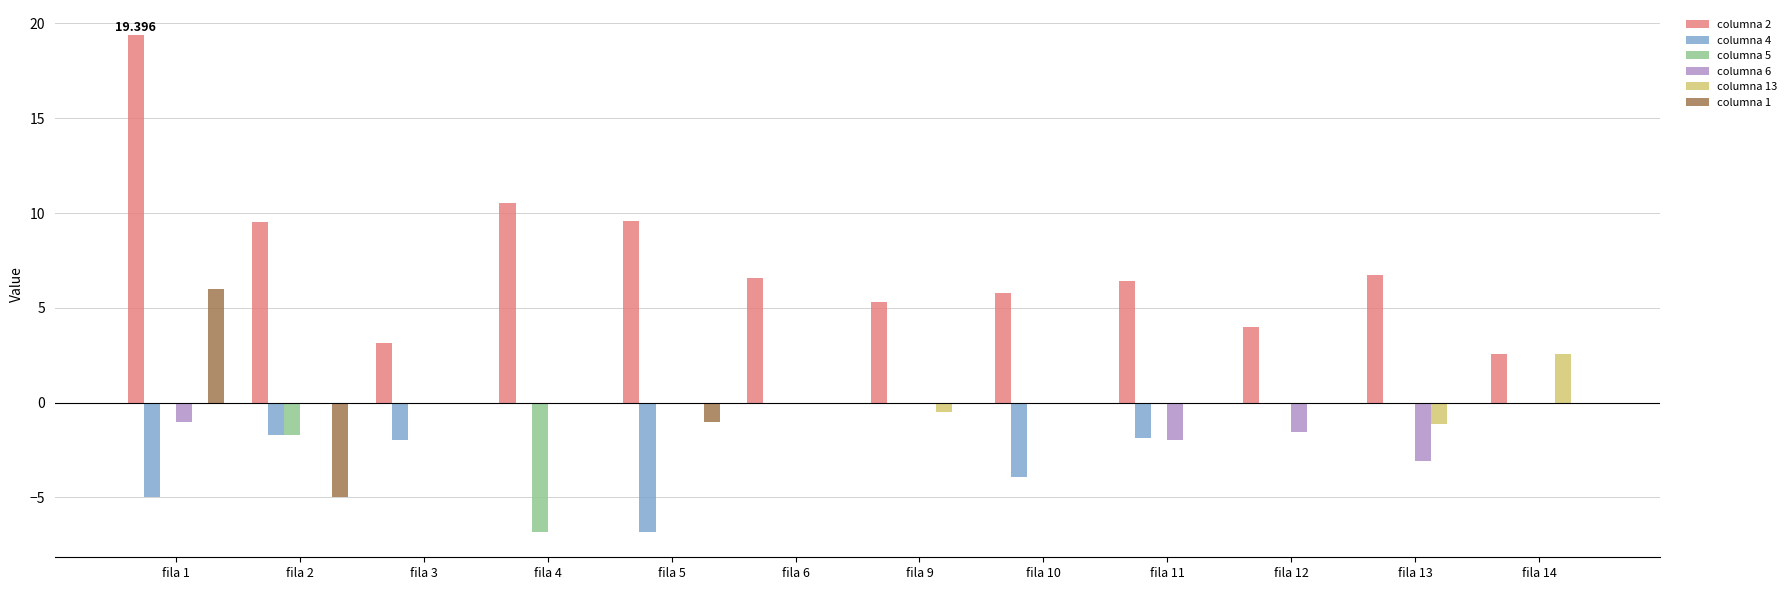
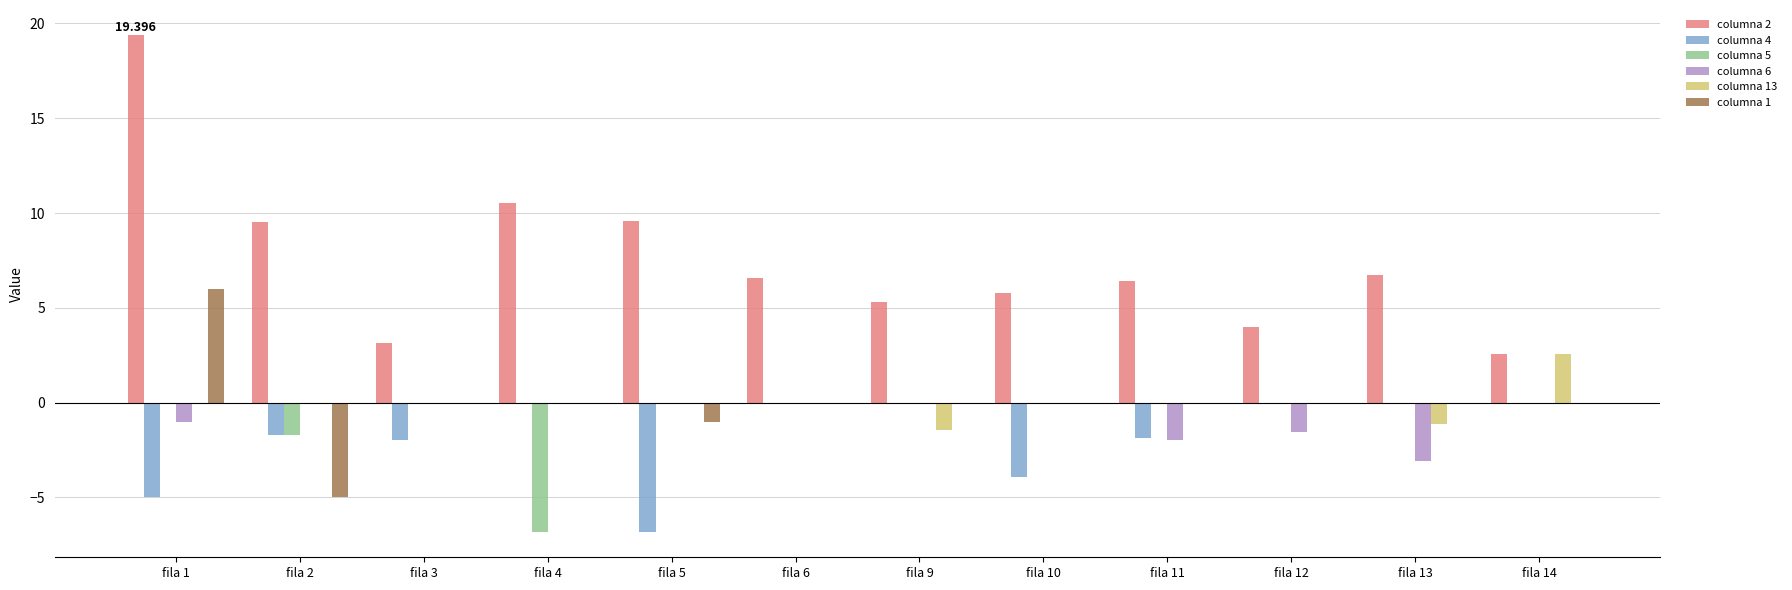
columna 13, fila 9: -0.5 -> -1.4
